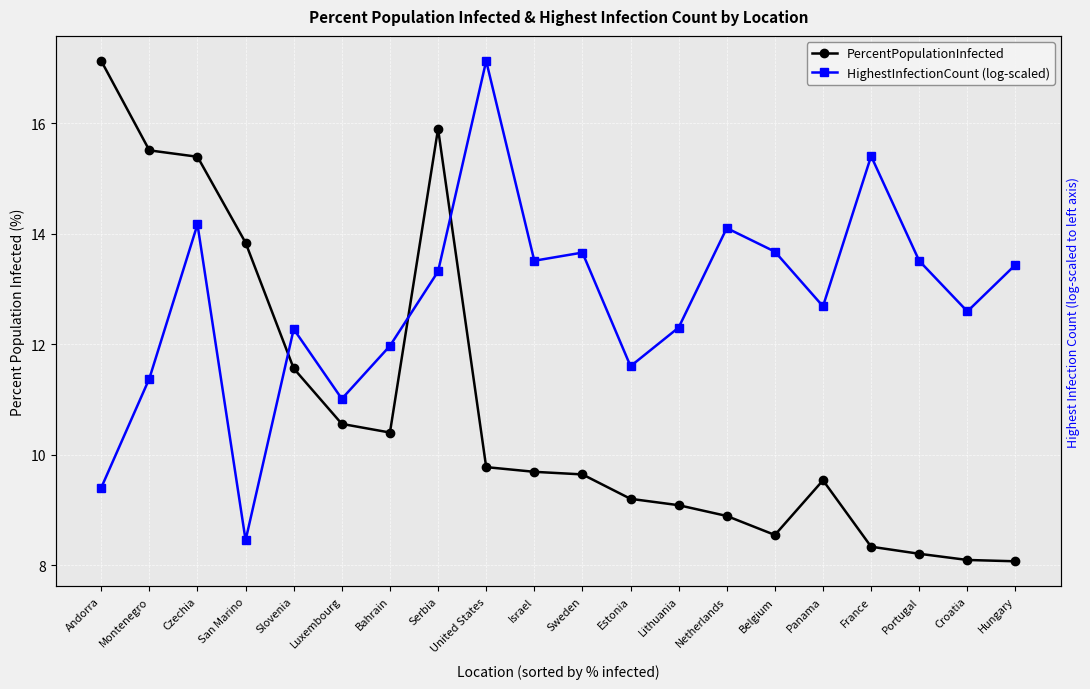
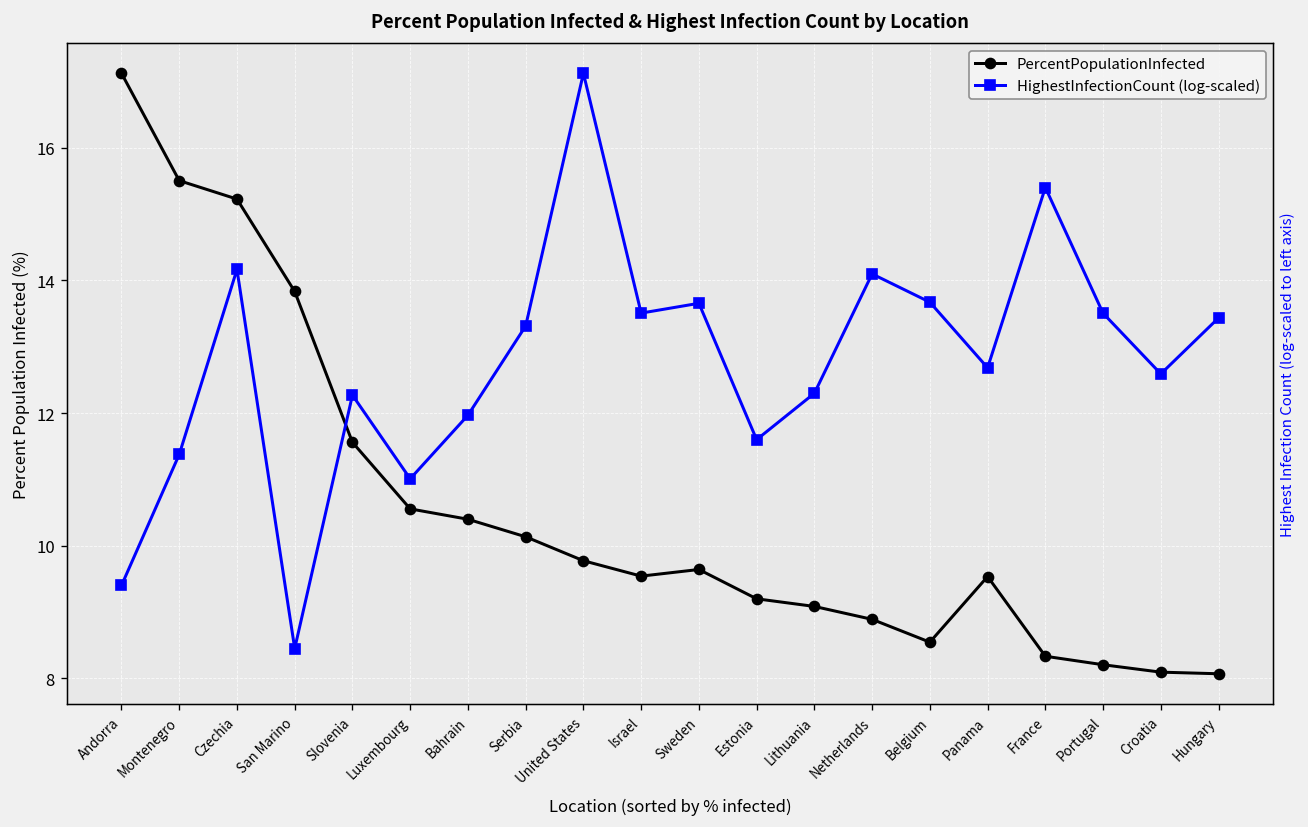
PercentPopulationInfected, Czechia: 15.4 -> 15.2
PercentPopulationInfected, Serbia: 15.9 -> 10.1
PercentPopulationInfected, Israel: 9.7 -> 9.5
